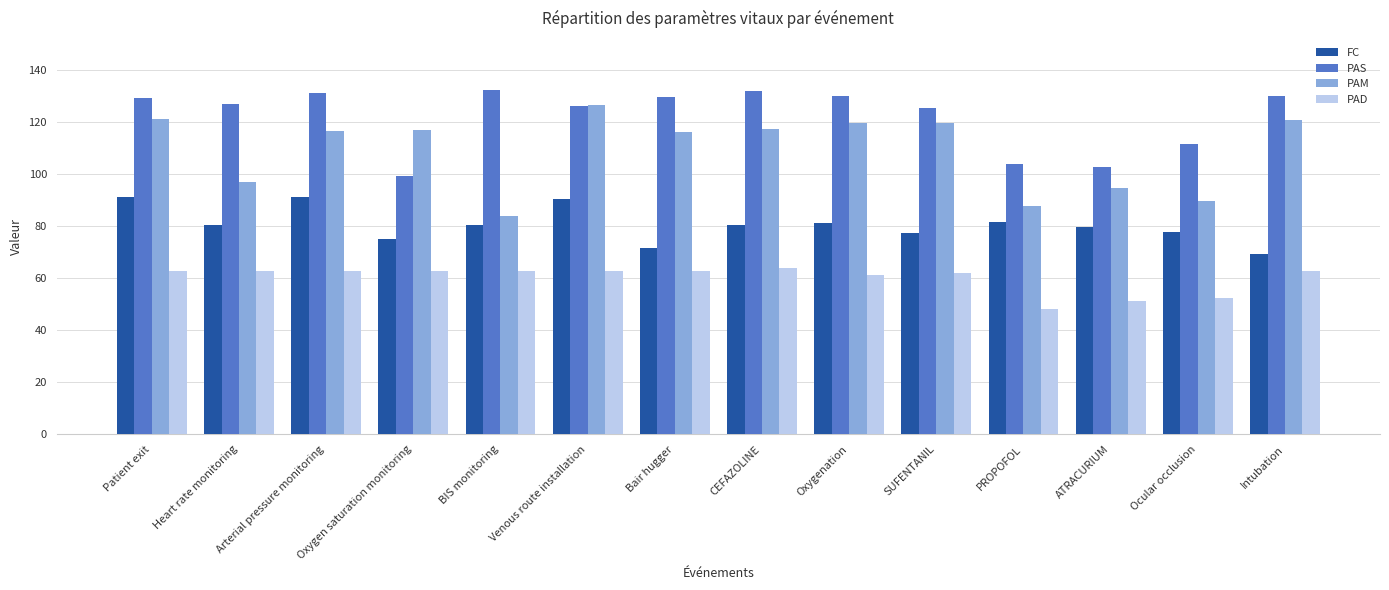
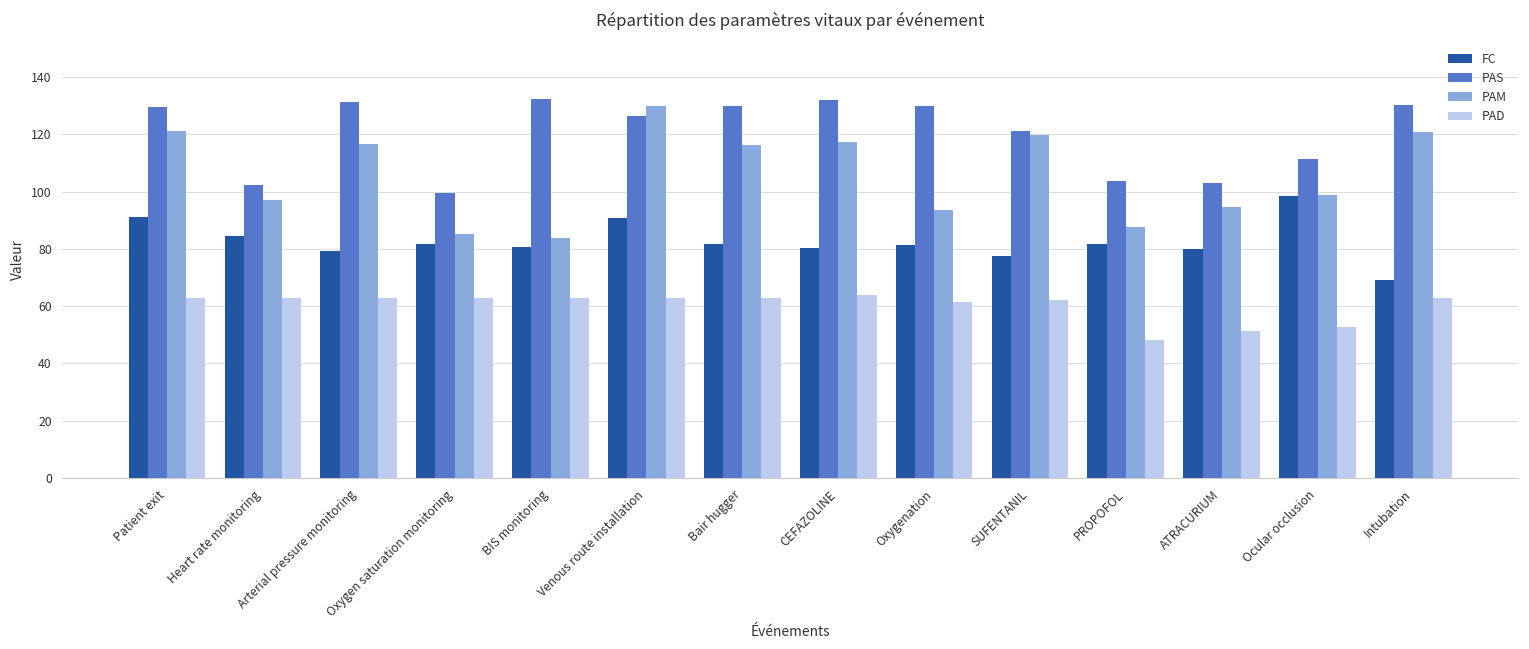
FC, Heart rate monitoring: 81 -> 84
PAS, Heart rate monitoring: 127 -> 102
FC, Arterial pressure monitoring: 91 -> 79
FC, Oxygen saturation monitoring: 75 -> 82
PAM, Oxygen saturation monitoring: 117 -> 85
PAM, Venous route installation: 127 -> 130
FC, Bair hugger: 72 -> 82
PAM, Oxygenation: 120 -> 94
PAS, SUFENTANIL: 126 -> 121
FC, Ocular occlusion: 78 -> 98
PAM, Ocular occlusion: 90 -> 99
